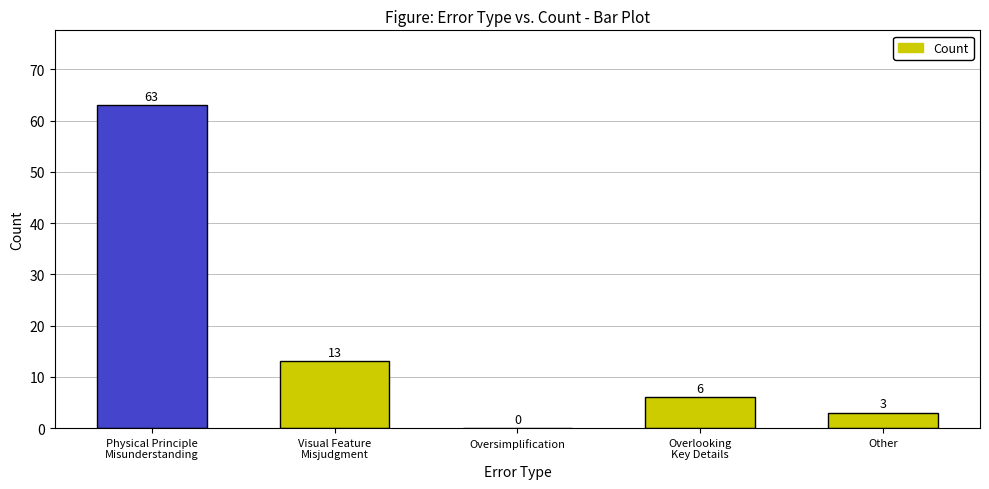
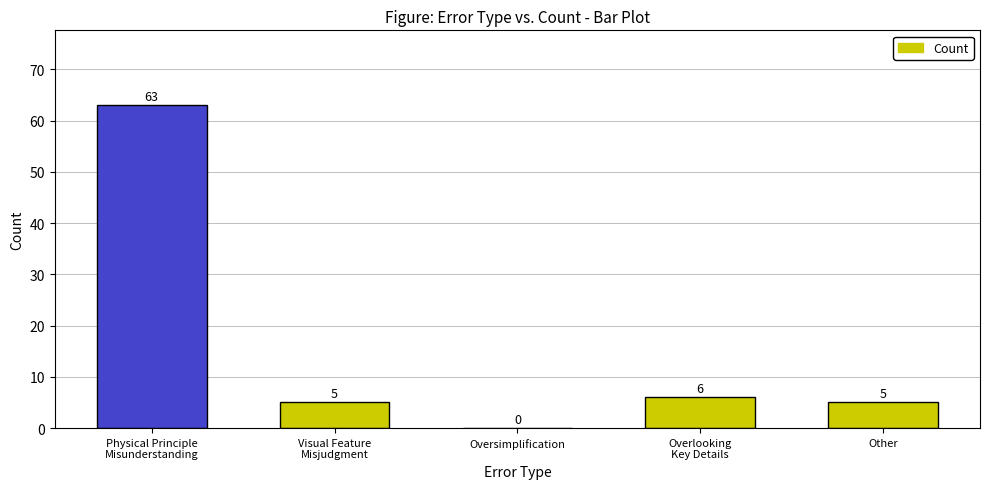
Visual Feature Misjudgment: 13 -> 5
Other: 3 -> 5
